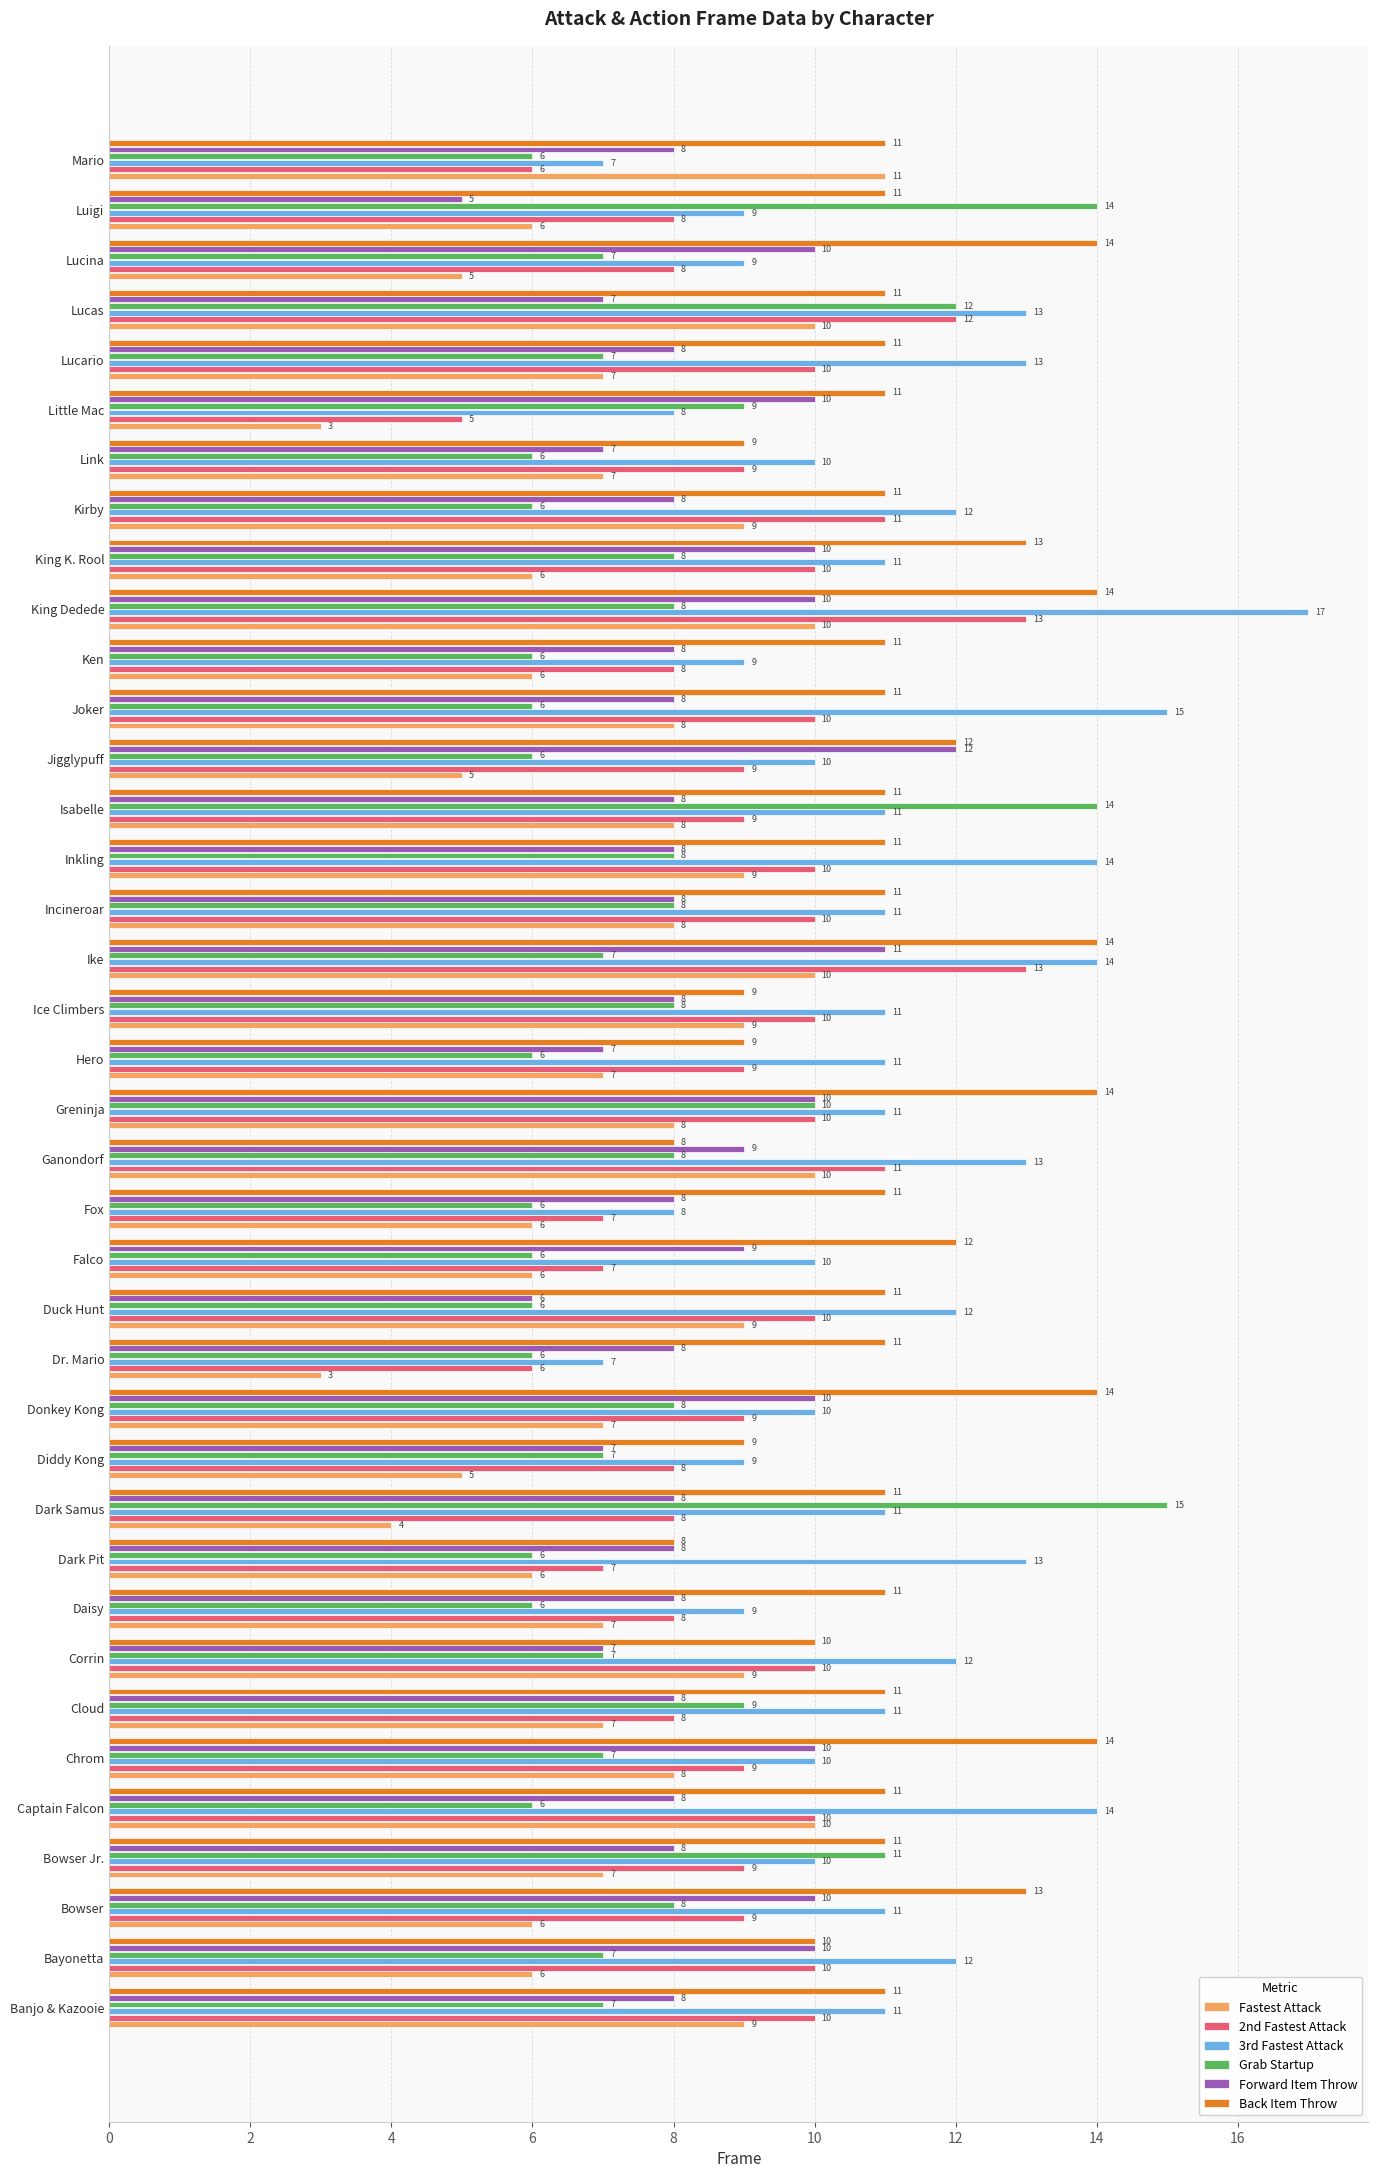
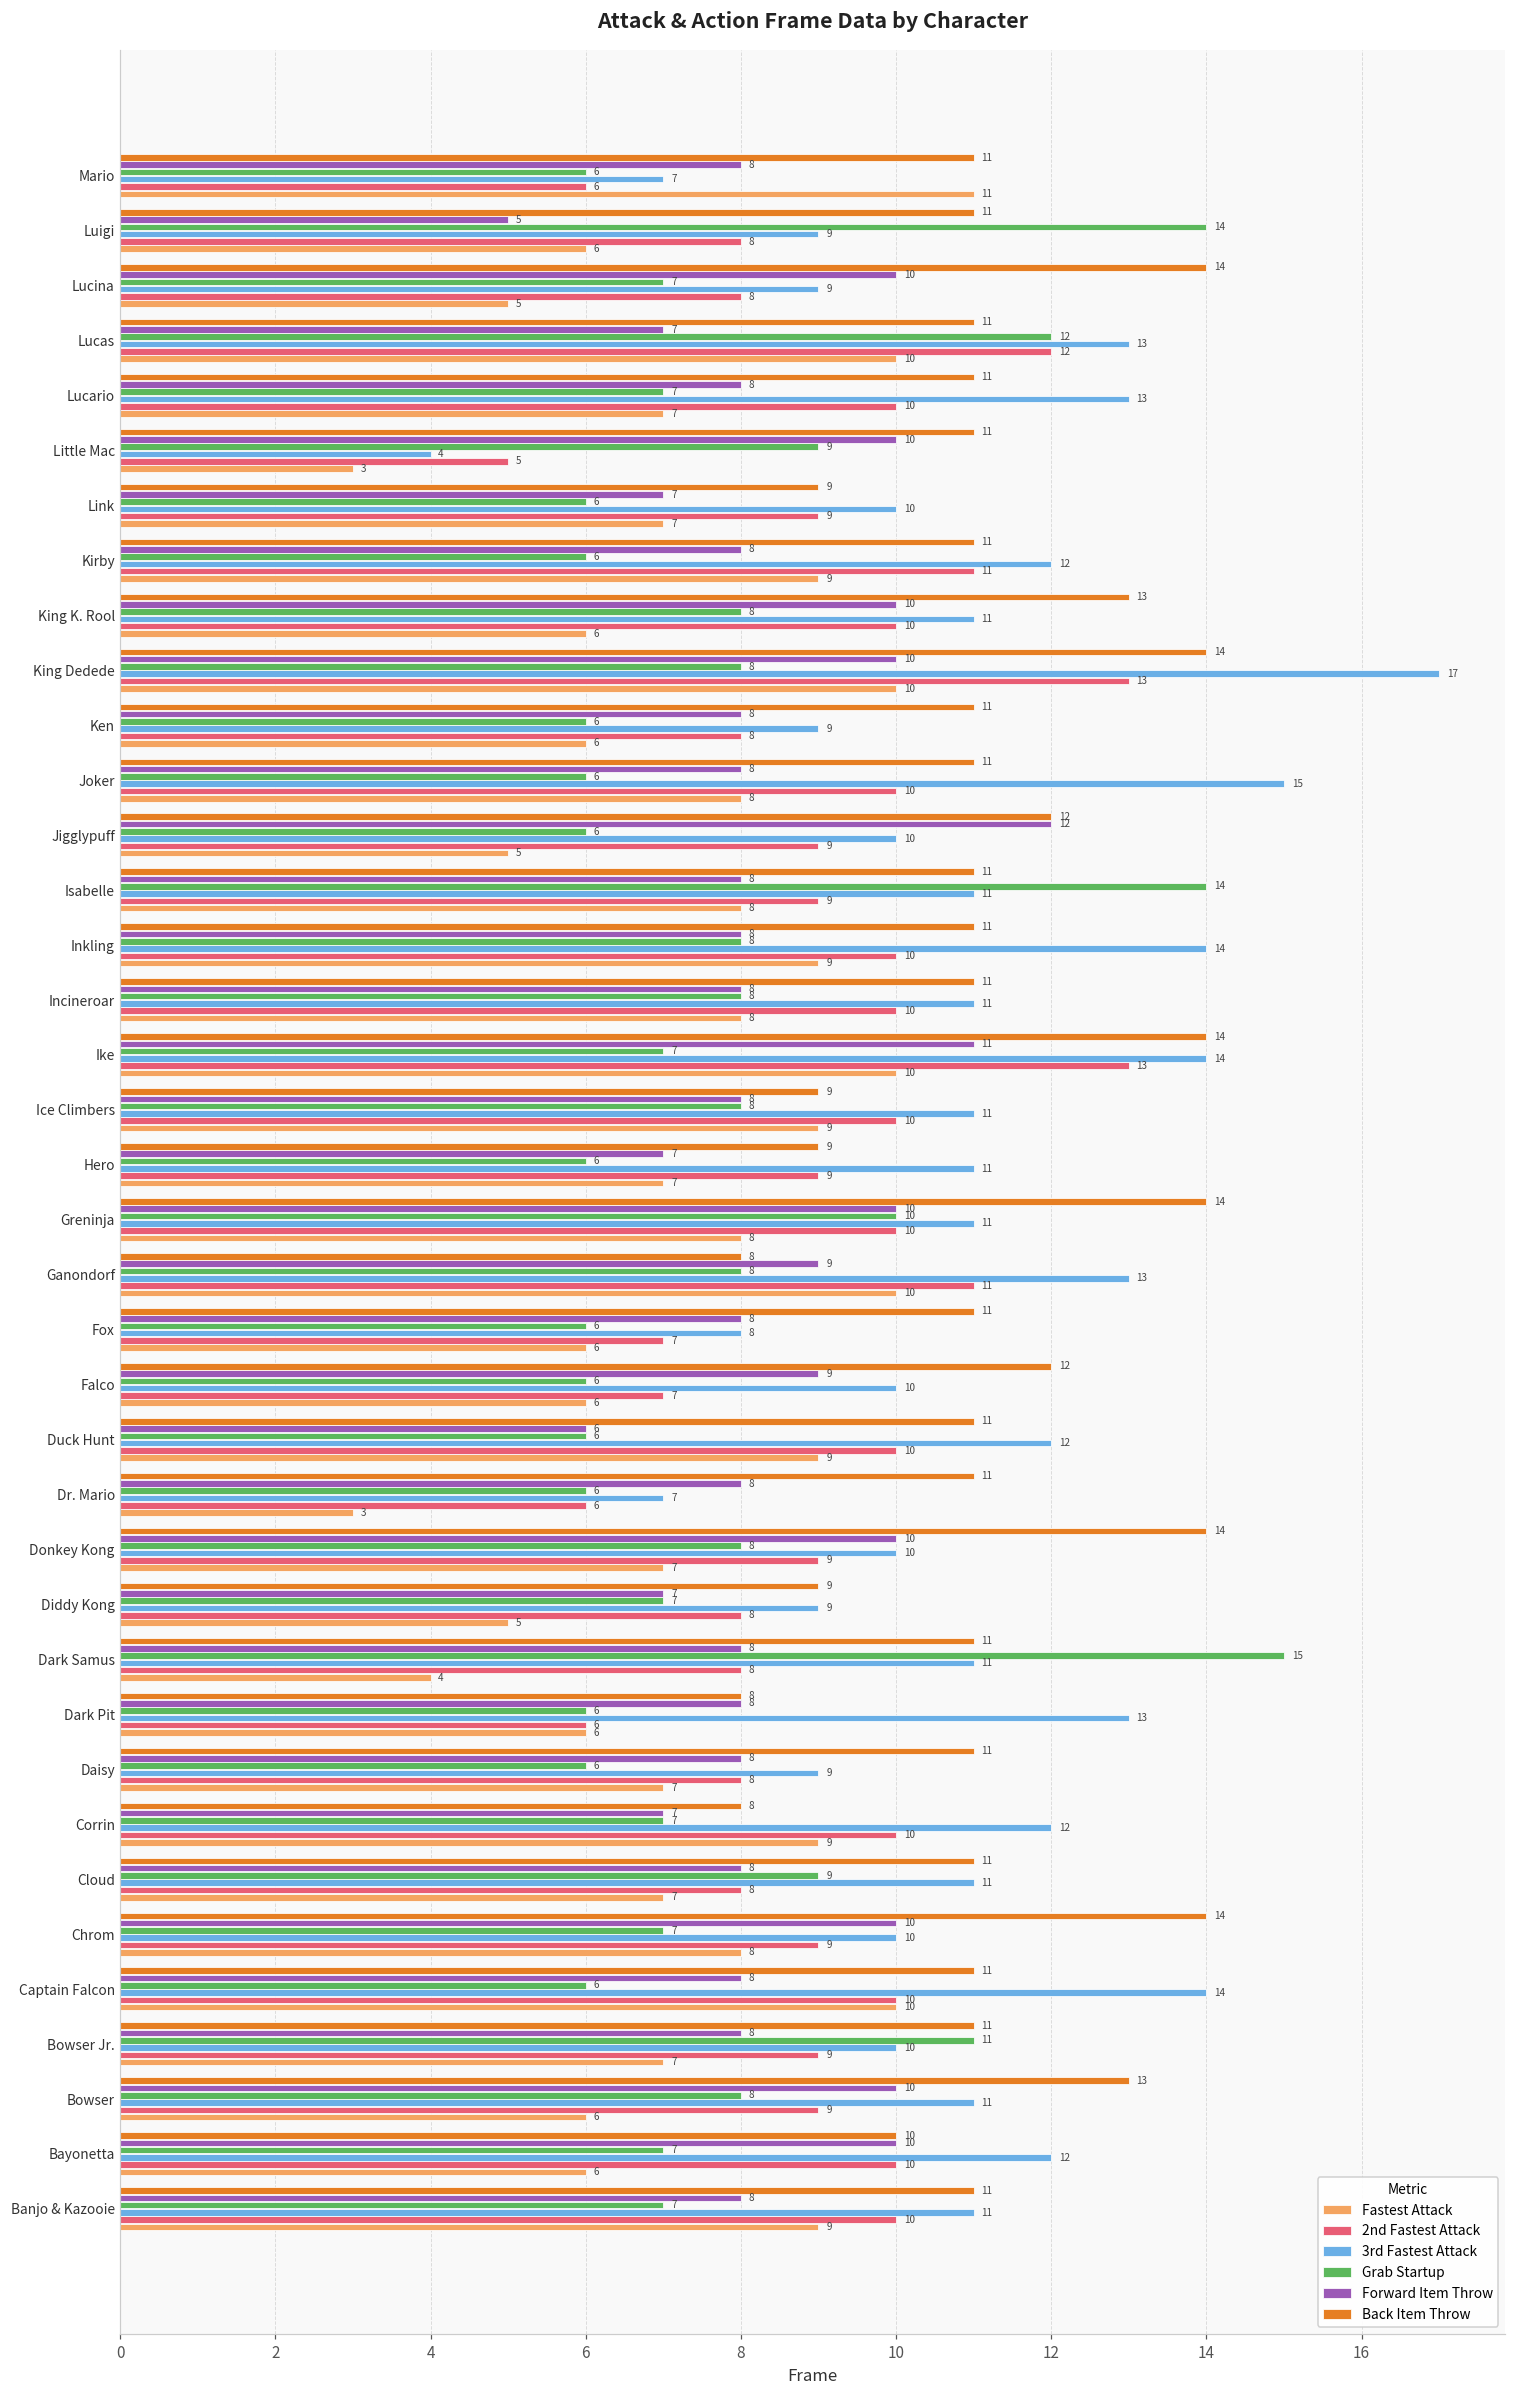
3rd Fastest Attack, Little Mac: 8 -> 4
2nd Fastest Attack, Dark Pit: 7 -> 6
Back Item Throw, Corrin: 10 -> 8
